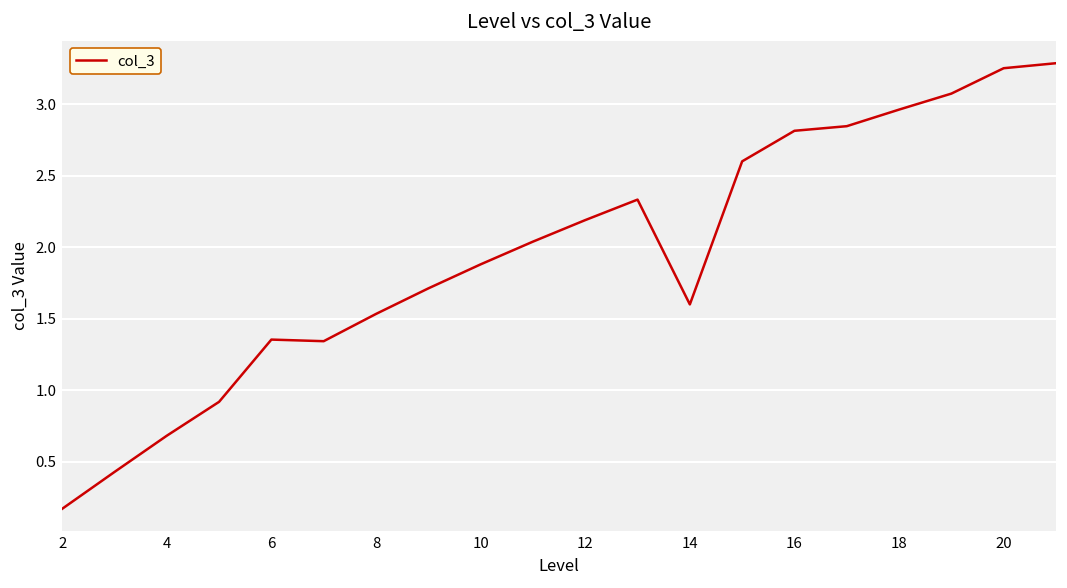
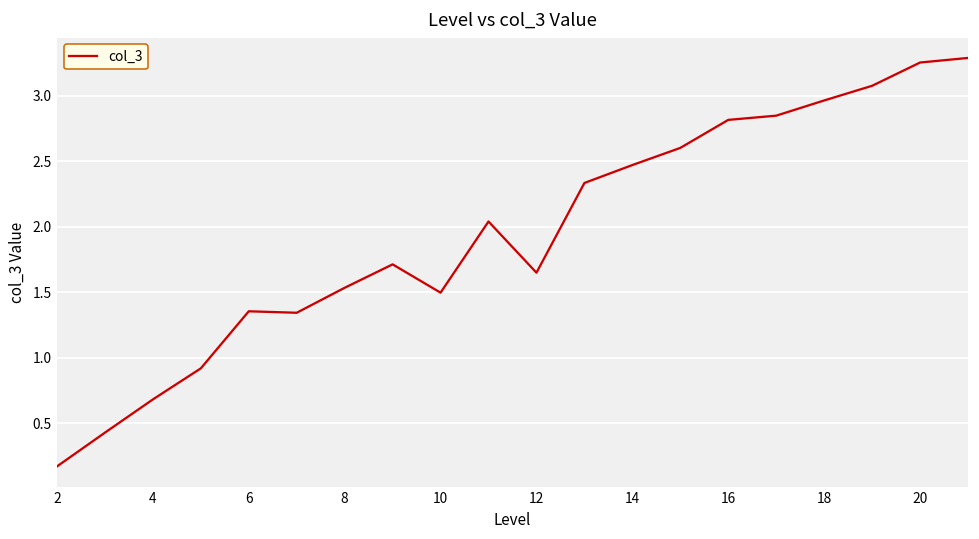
10: 1.88 -> 1.50
12: 2.19 -> 1.65
14: 1.60 -> 2.47
